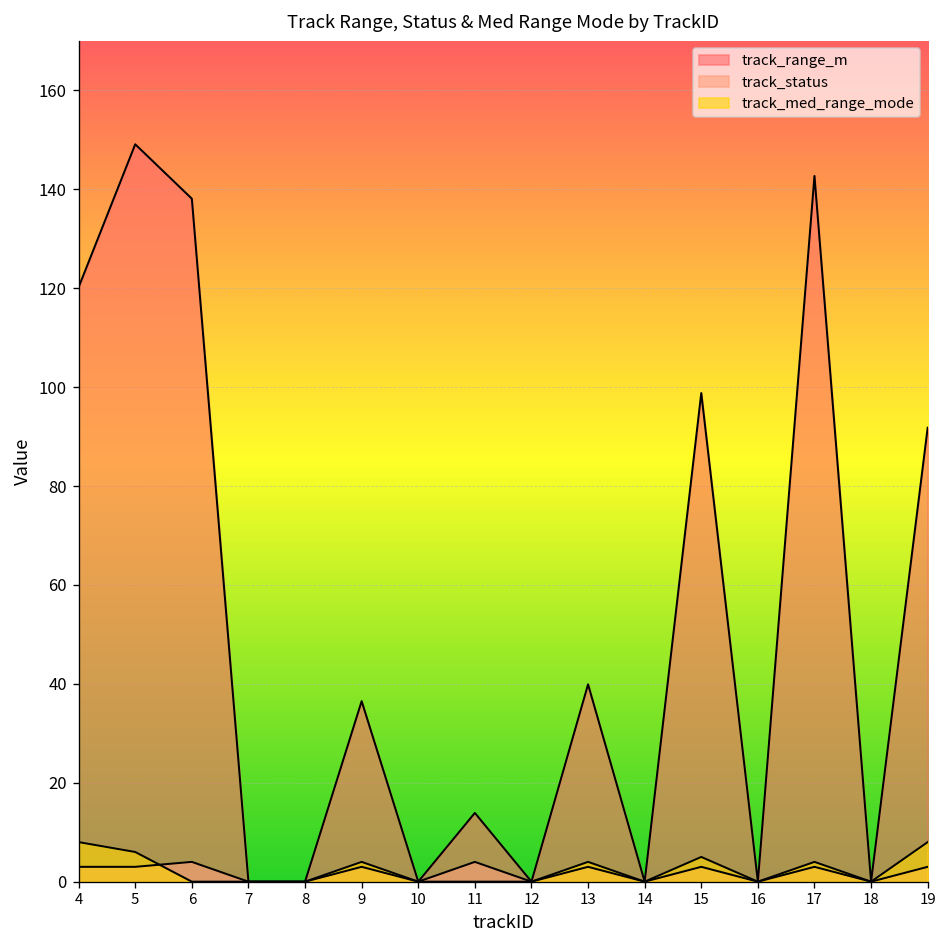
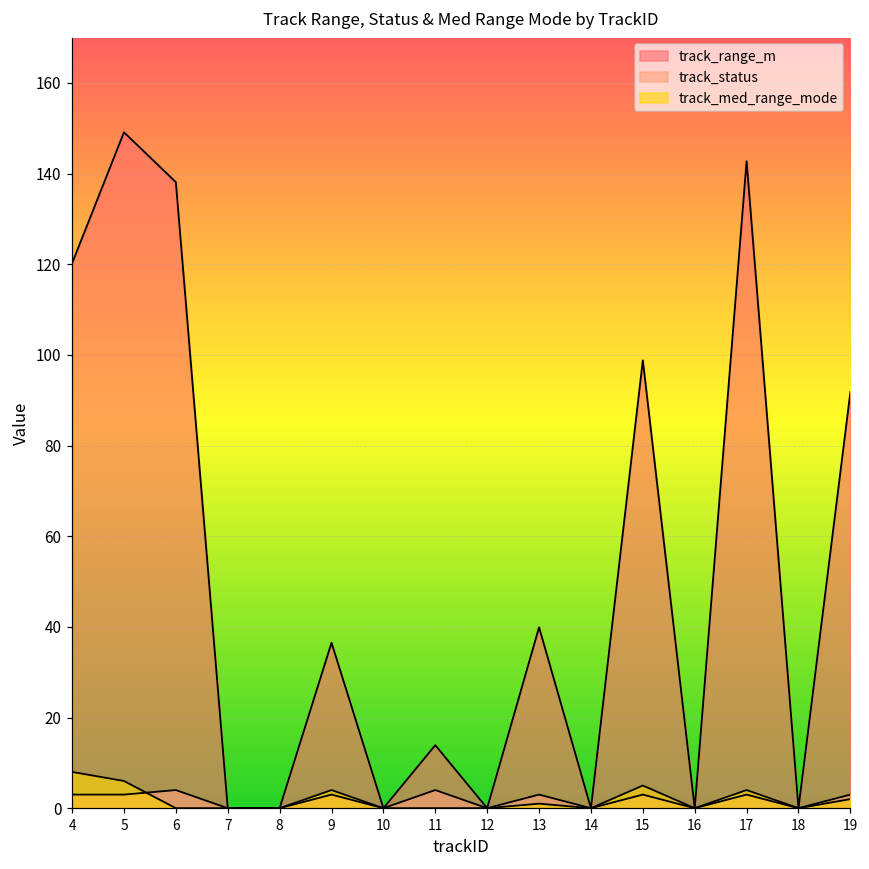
track_med_range_mode, 13: 4 -> 1
track_med_range_mode, 19: 8 -> 2
